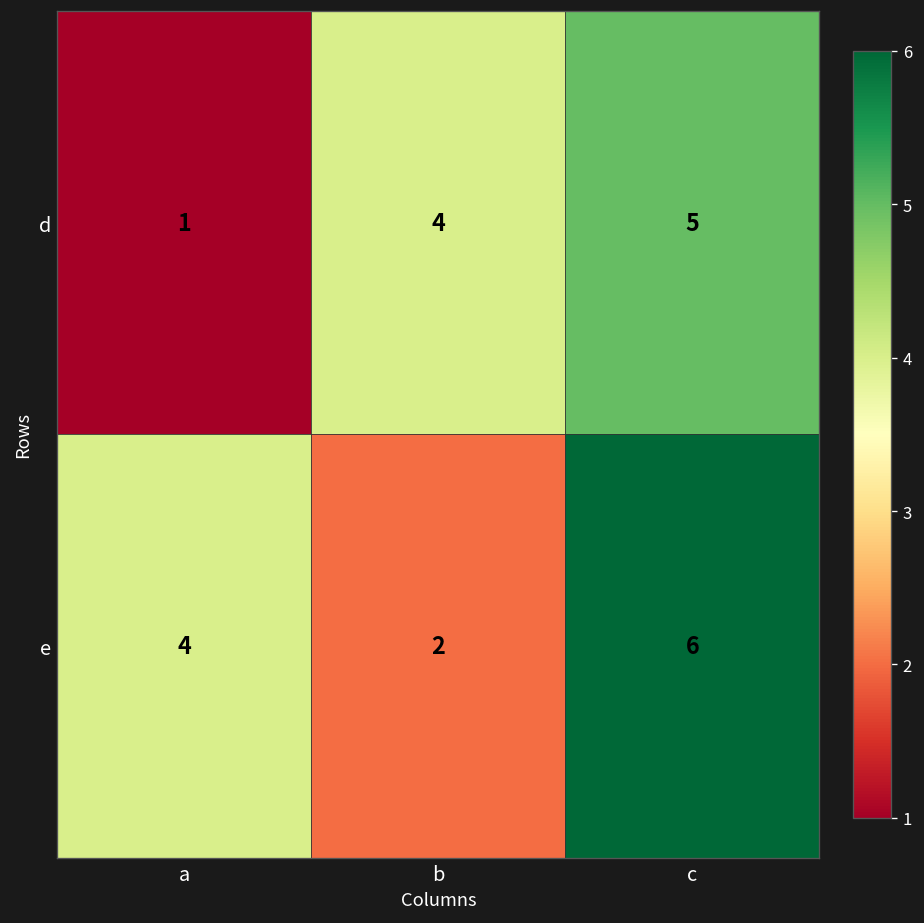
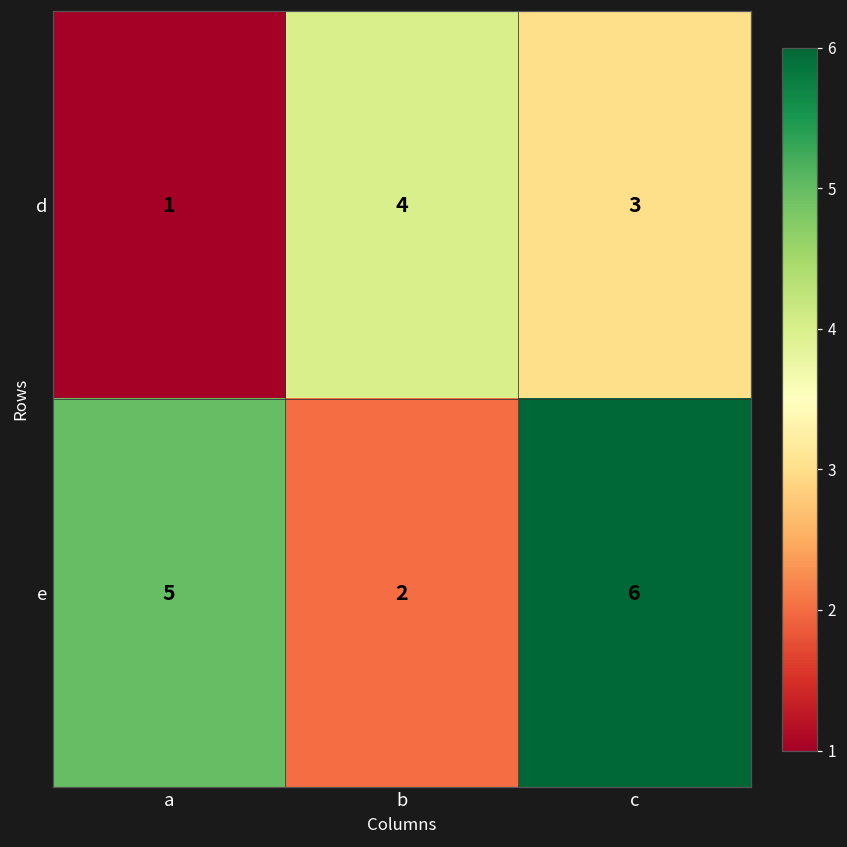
d, c: 5 -> 3
e, a: 4 -> 5
